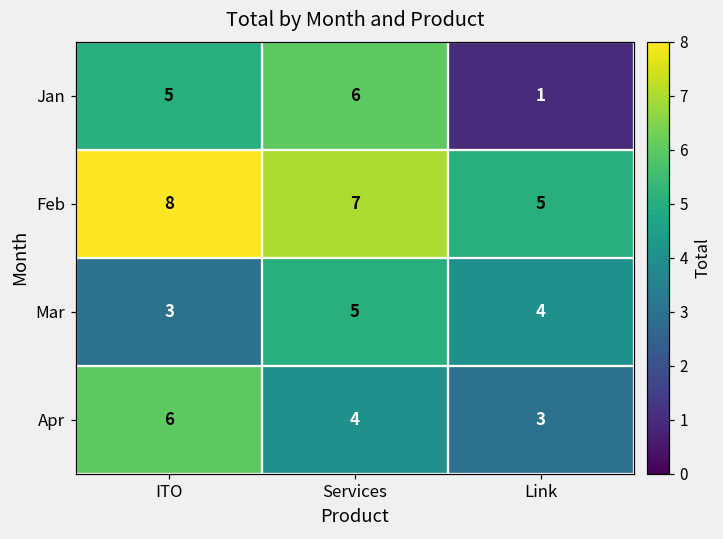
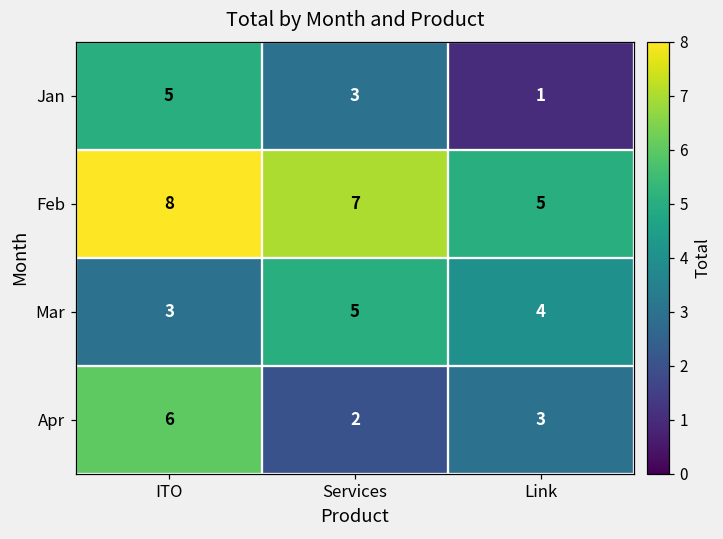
Jan, Services: 6 -> 3
Apr, Services: 4 -> 2
